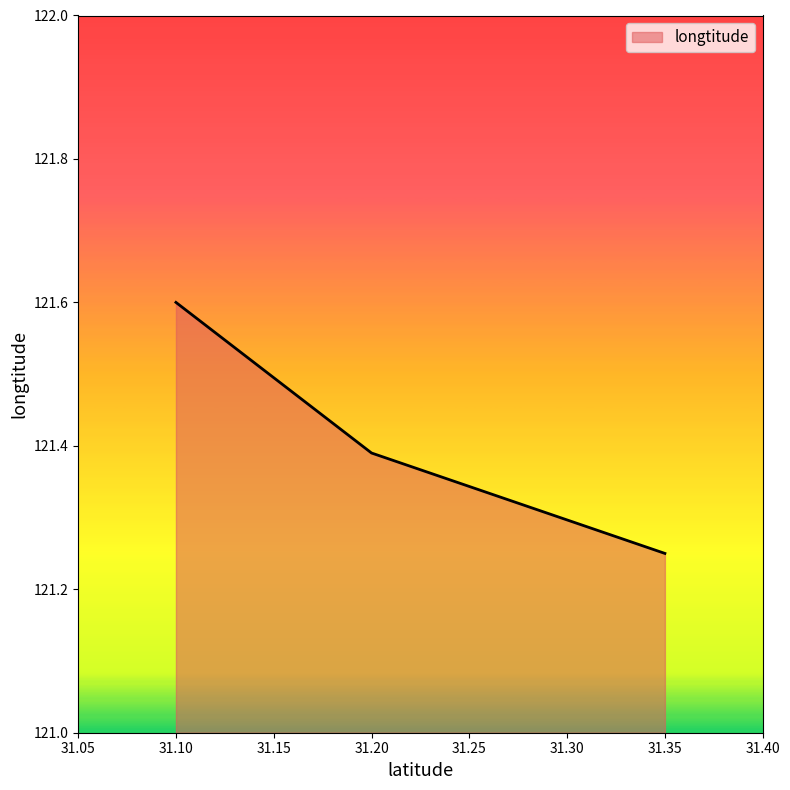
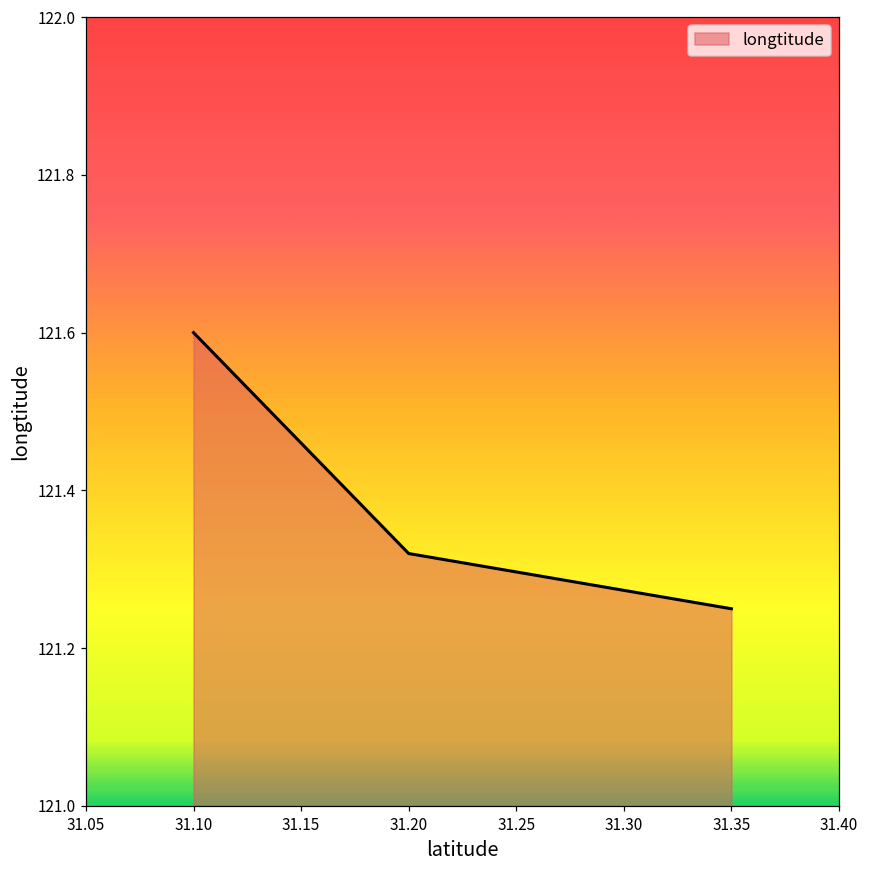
31.20: 121.39 -> 121.32
